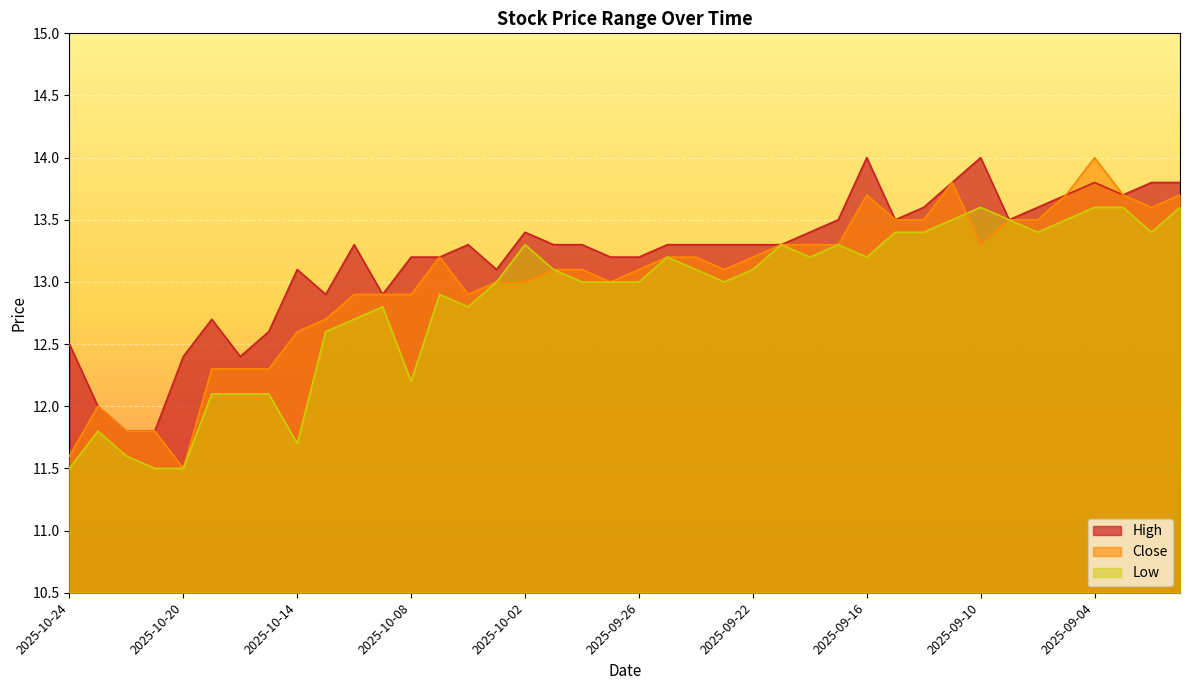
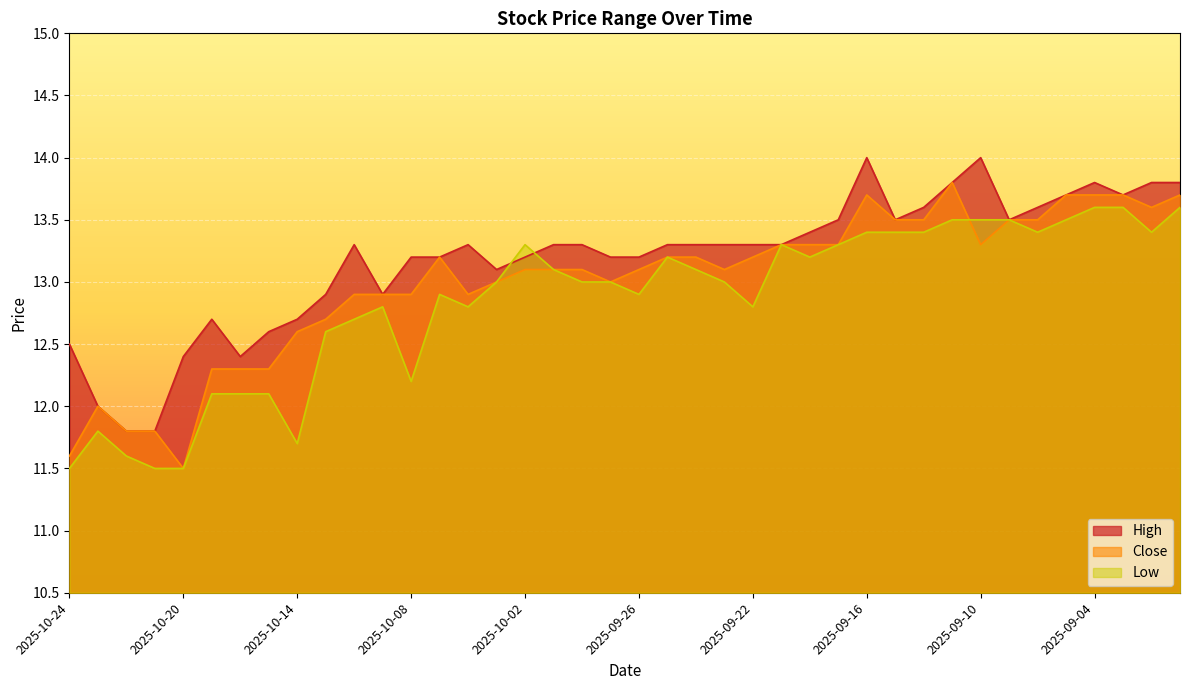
High, 2025-10-14: 13.1 -> 12.7
High, 2025-10-02: 13.4 -> 13.2
Close, 2025-10-02: 13.0 -> 13.1
Low, 2025-09-26: 13.0 -> 12.9
Low, 2025-09-22: 13.1 -> 12.8
Low, 2025-09-16: 13.2 -> 13.4
Low, 2025-09-10: 13.6 -> 13.5
Close, 2025-09-04: 14.0 -> 13.7
